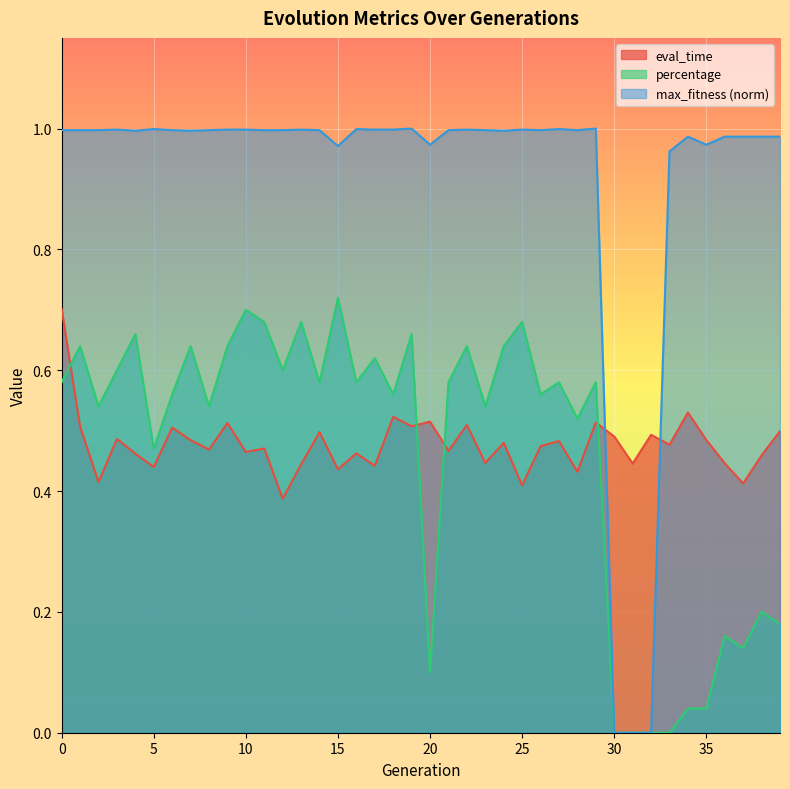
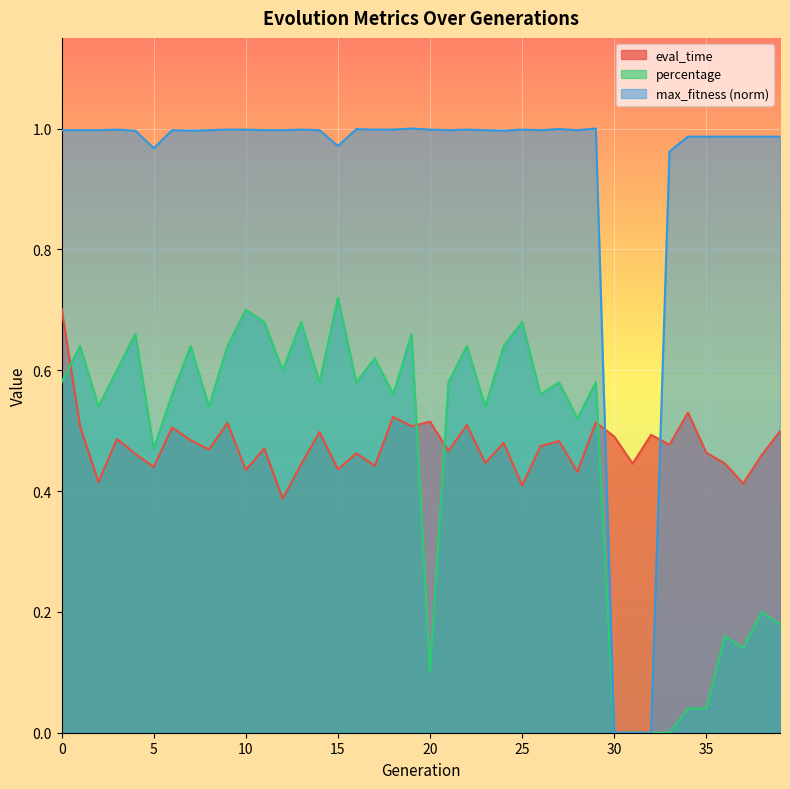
max_fitness (norm), 5: 1.00 -> 0.97
eval_time, 10: 0.46 -> 0.43
max_fitness (norm), 20: 0.97 -> 1.00
eval_time, 35: 0.48 -> 0.46
max_fitness (norm), 35: 0.97 -> 0.99
